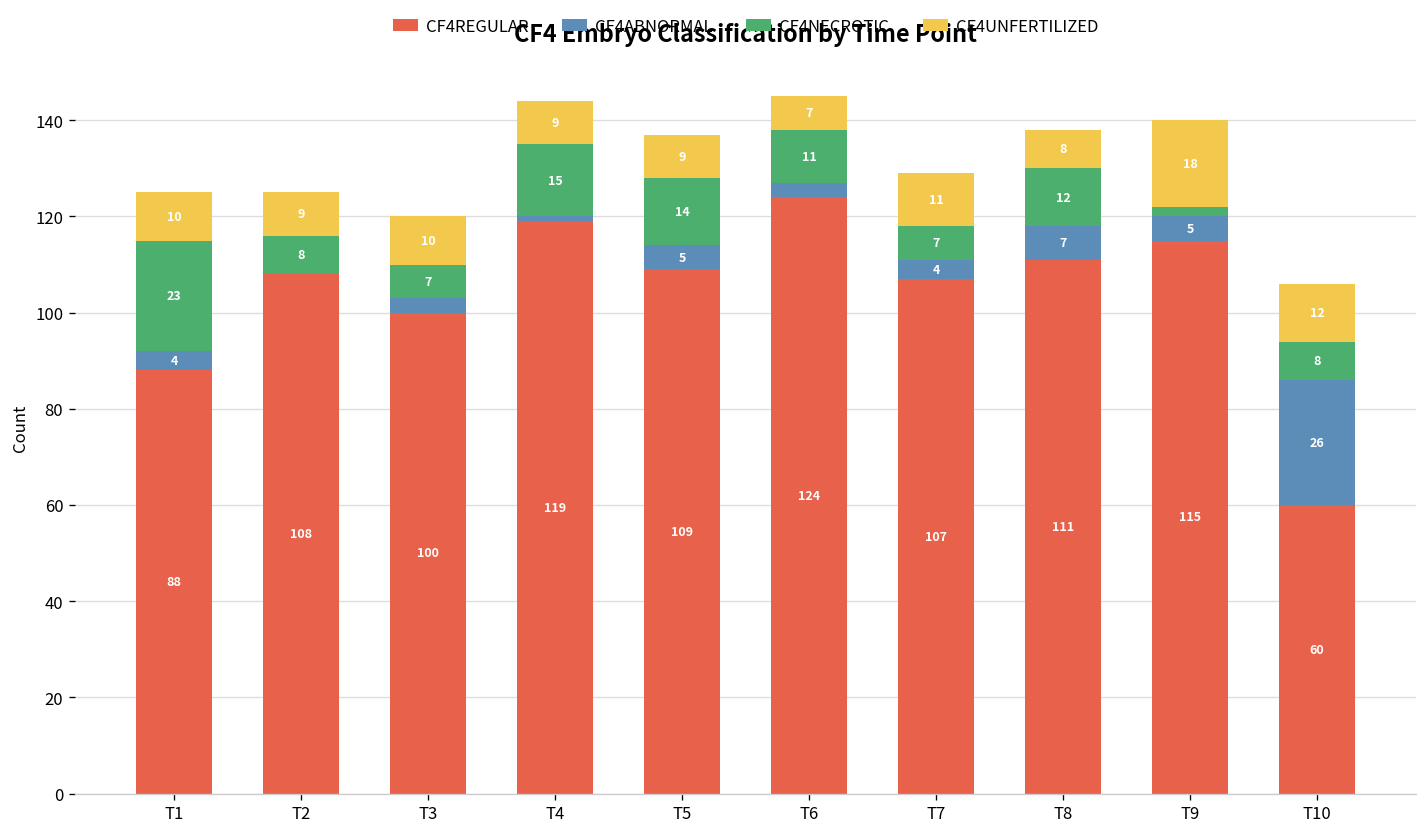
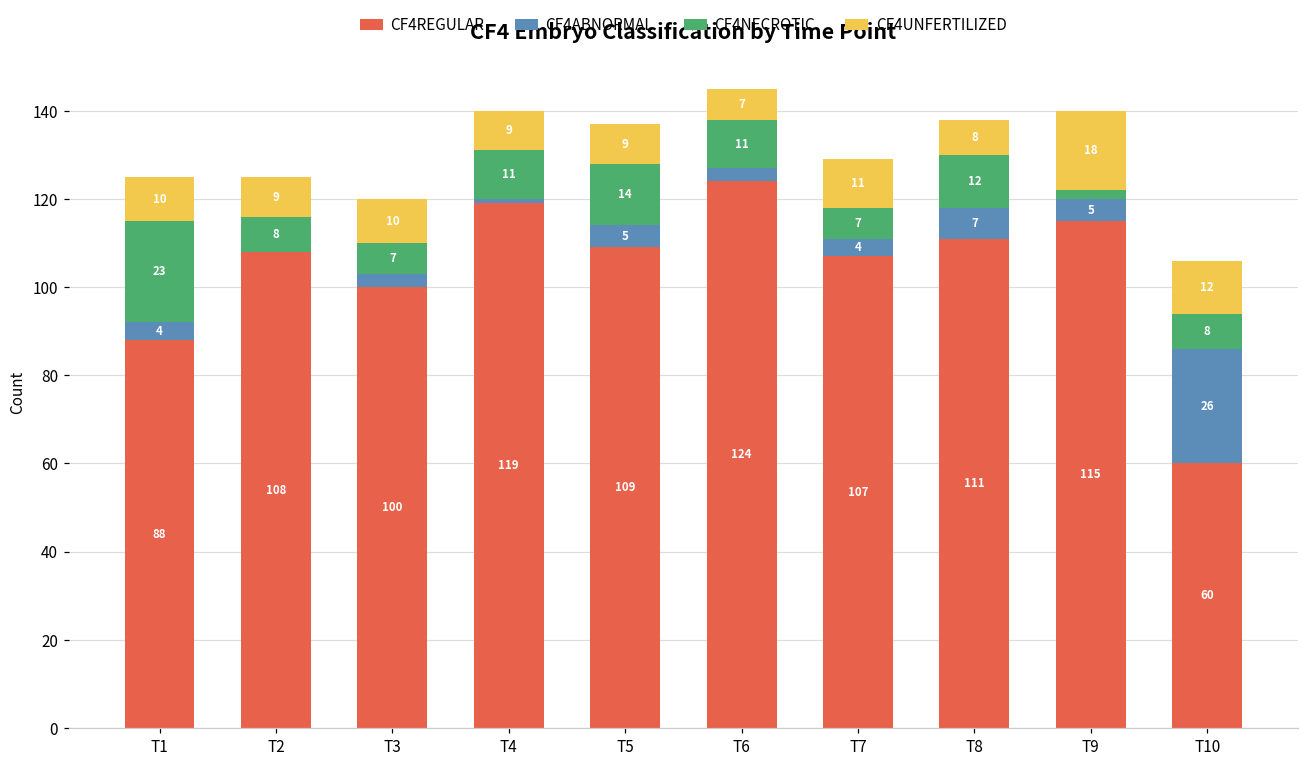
CF4NECROTIC, T4: 15 -> 11
